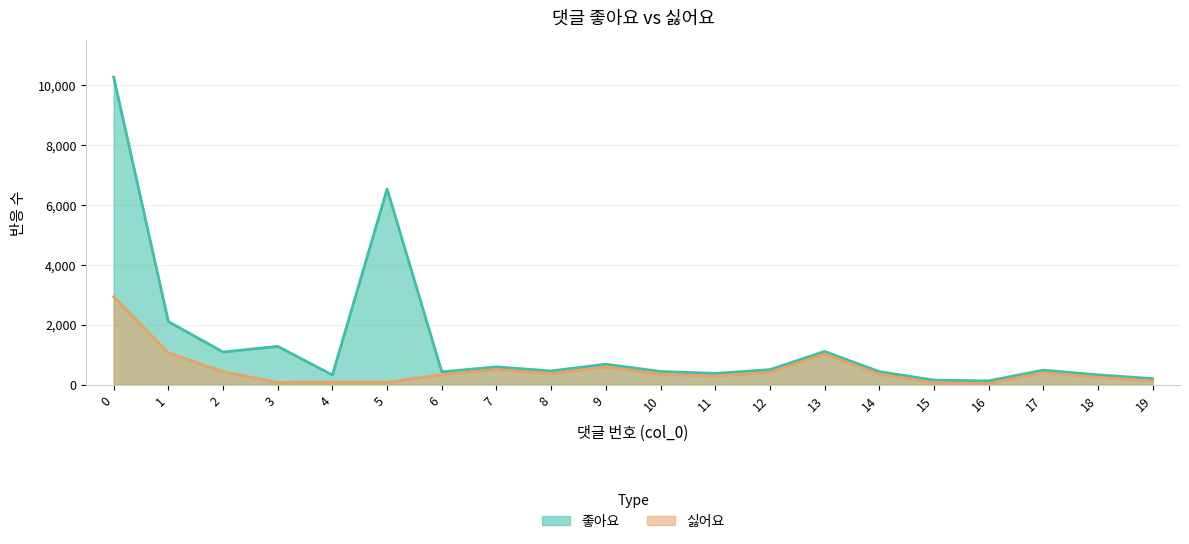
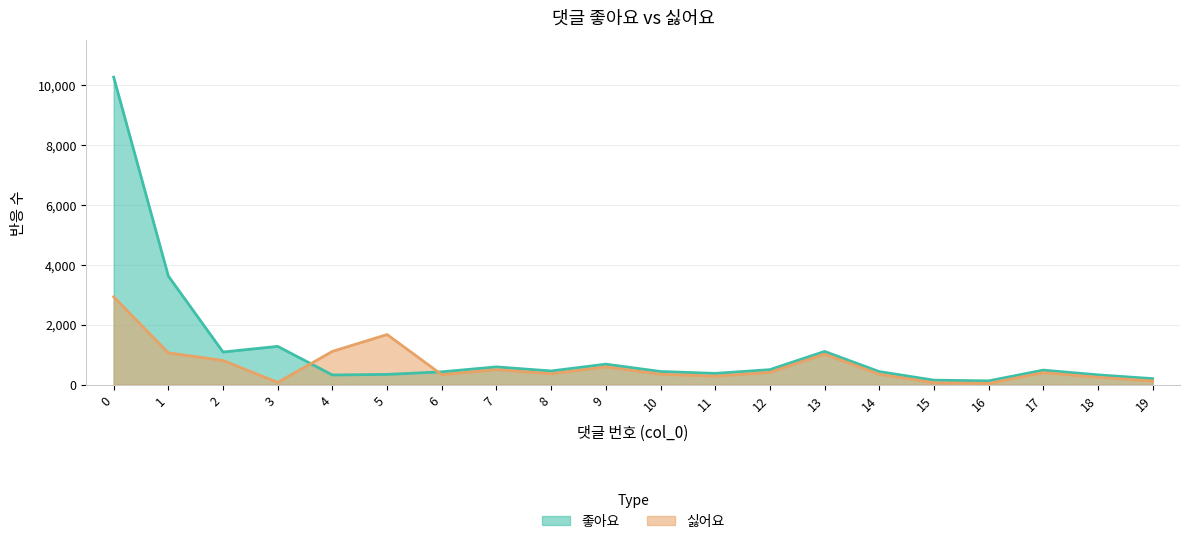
좋아요, 1: 2,100 -> 3,600
싫어요, 2: 400 -> 800
싫어요, 4: 100 -> 1,100
좋아요, 5: 6,500 -> 300
싫어요, 5: 100 -> 1,700
